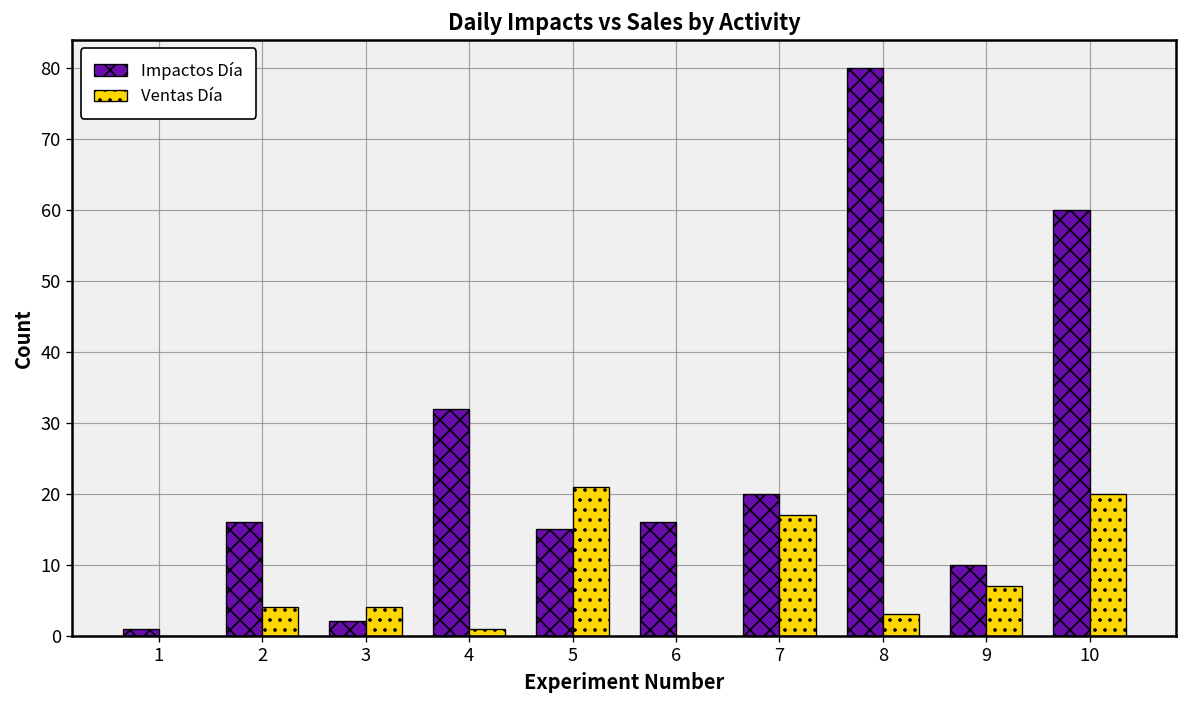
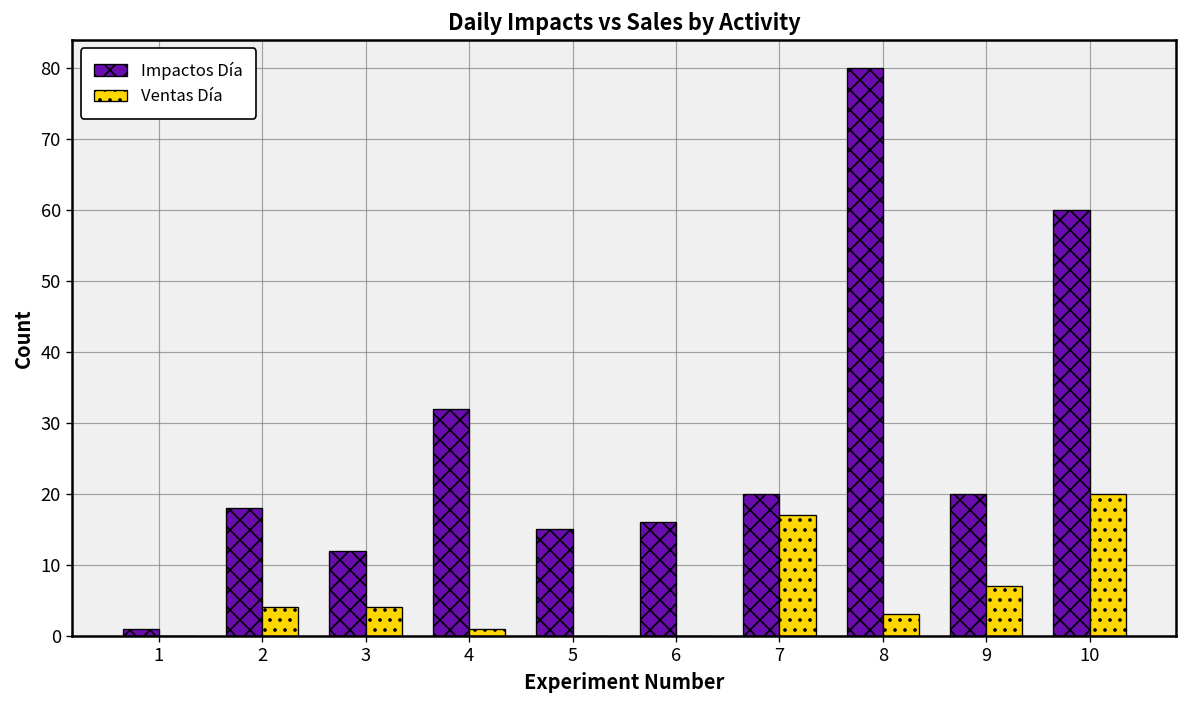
Impactos Día, 2: 16 -> 18
Impactos Día, 3: 2 -> 12
Ventas Día, 5: 21 -> 0
Impactos Día, 9: 10 -> 20
